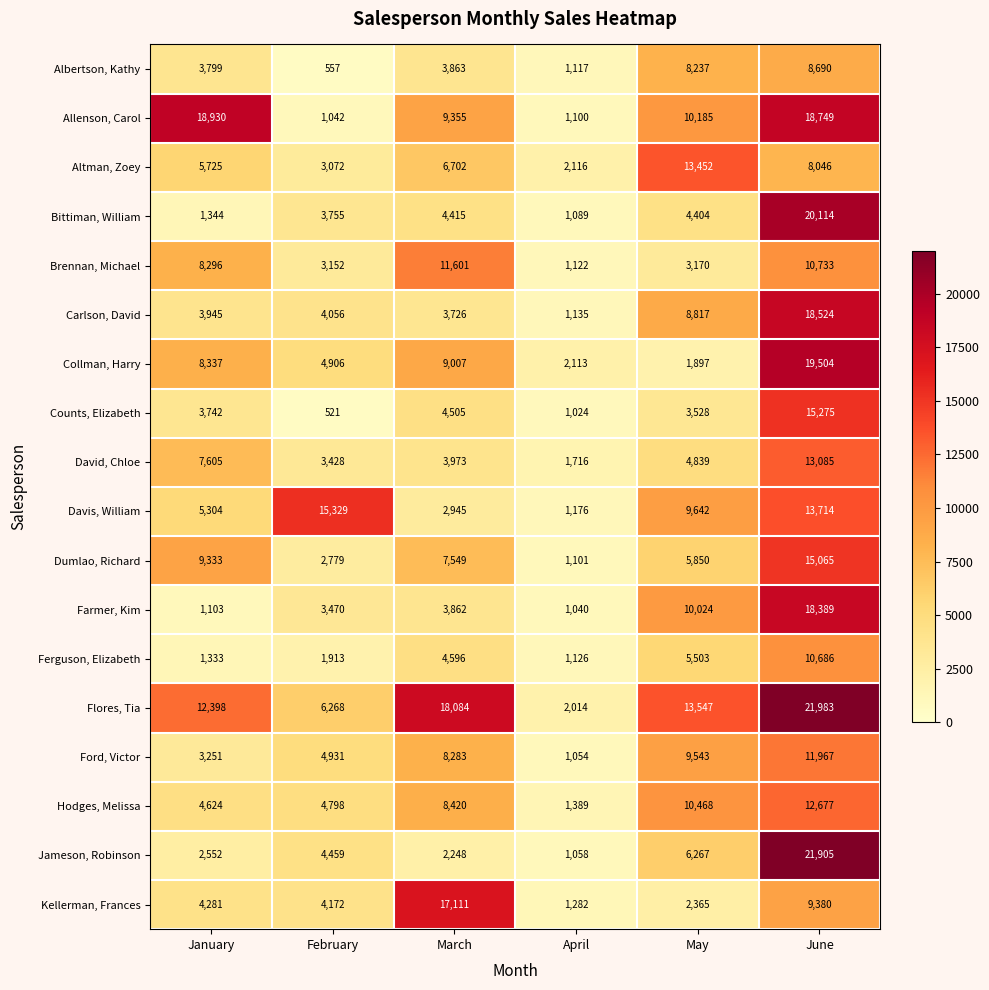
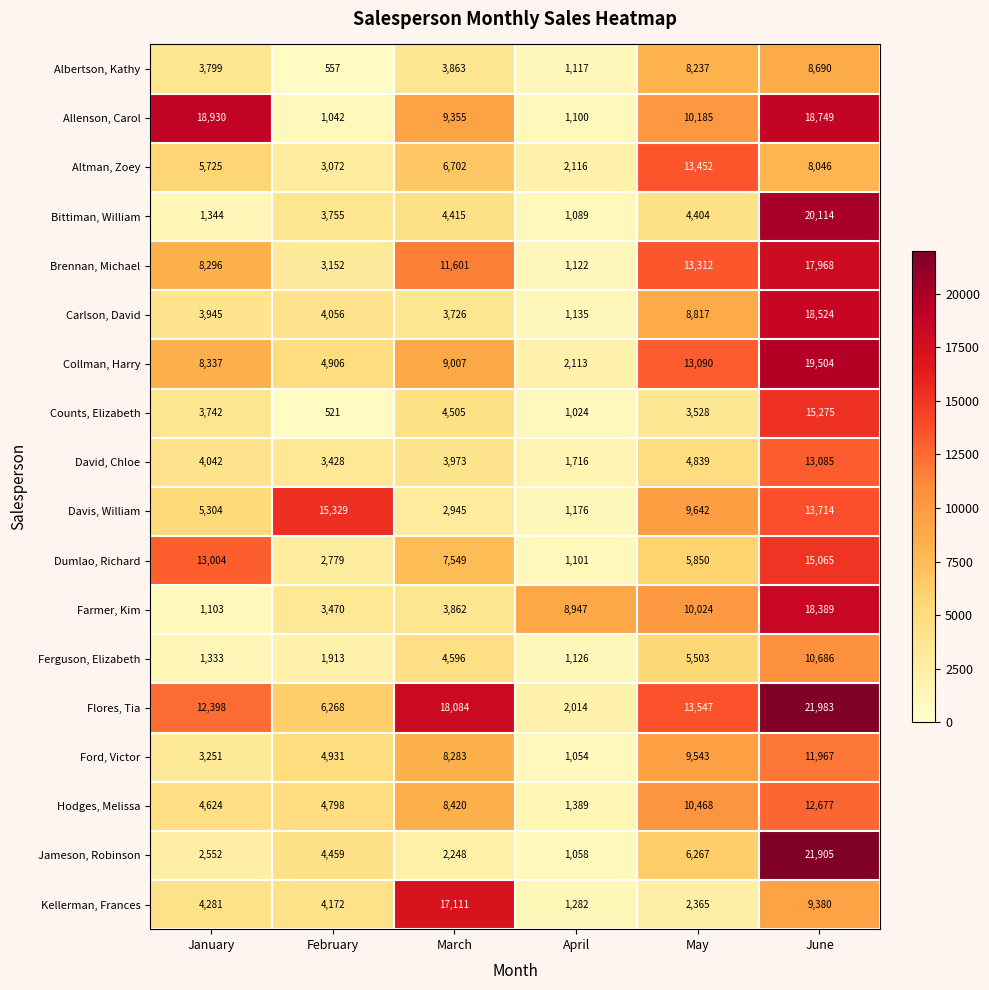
Brennan, Michael, May: 3,170 -> 13,312
Brennan, Michael, June: 10,733 -> 17,968
Collman, Harry, May: 1,897 -> 13,090
David, Chloe, January: 7,605 -> 4,042
Dumlao, Richard, January: 9,333 -> 13,004
Farmer, Kim, April: 1,040 -> 8,947
